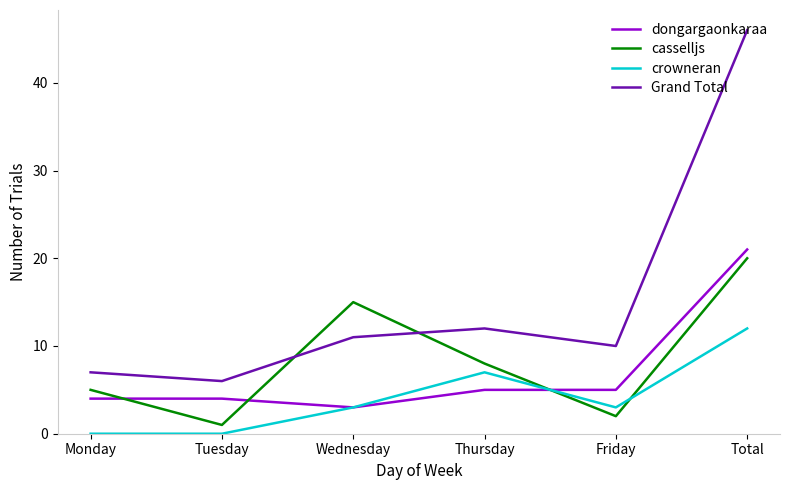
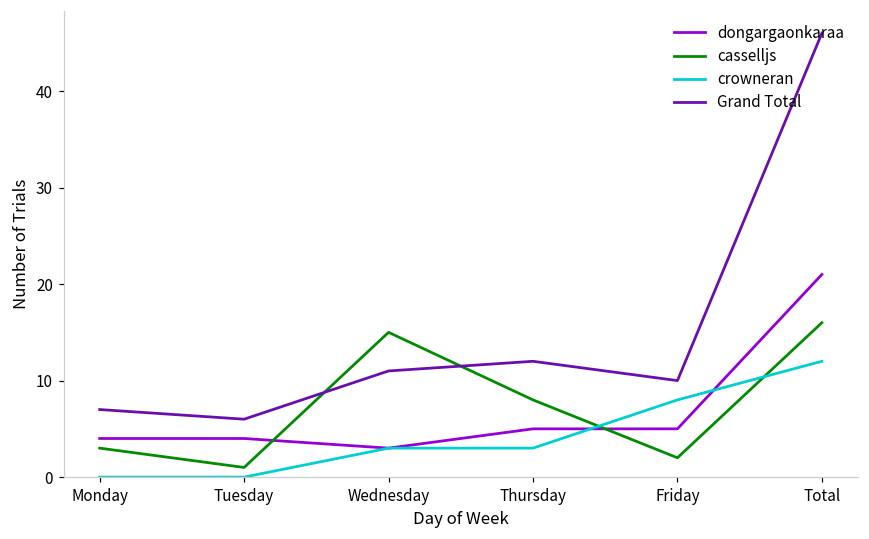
casselljs, Monday: 5 -> 3
crowneran, Thursday: 7 -> 3
crowneran, Friday: 3 -> 8
casselljs, Total: 20 -> 16
